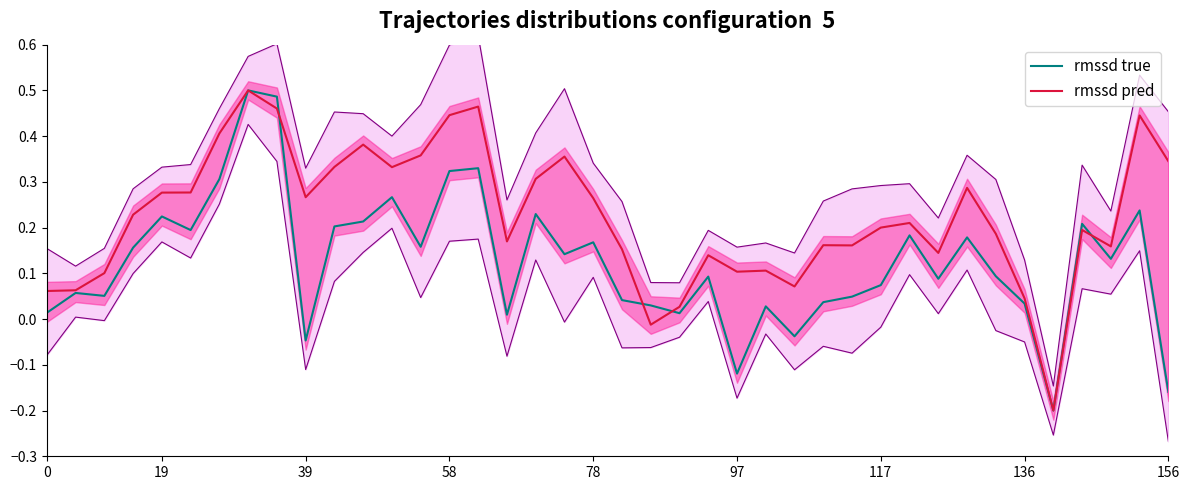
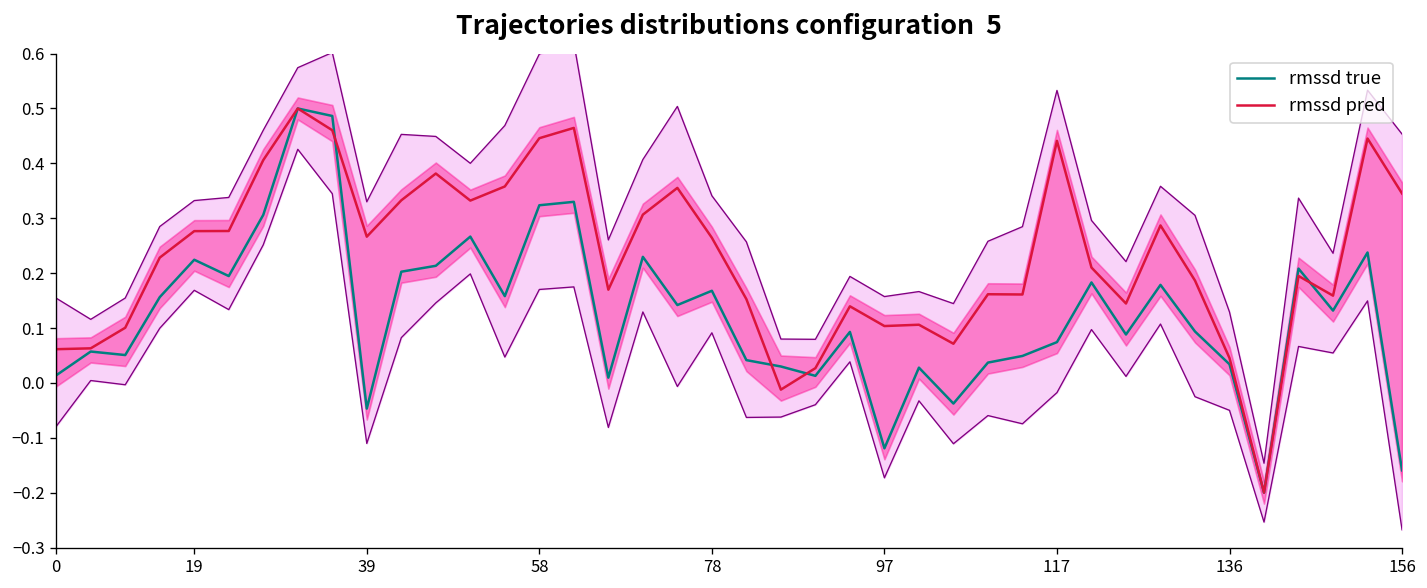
rmssd pred, 117: 0.20 -> 0.44
